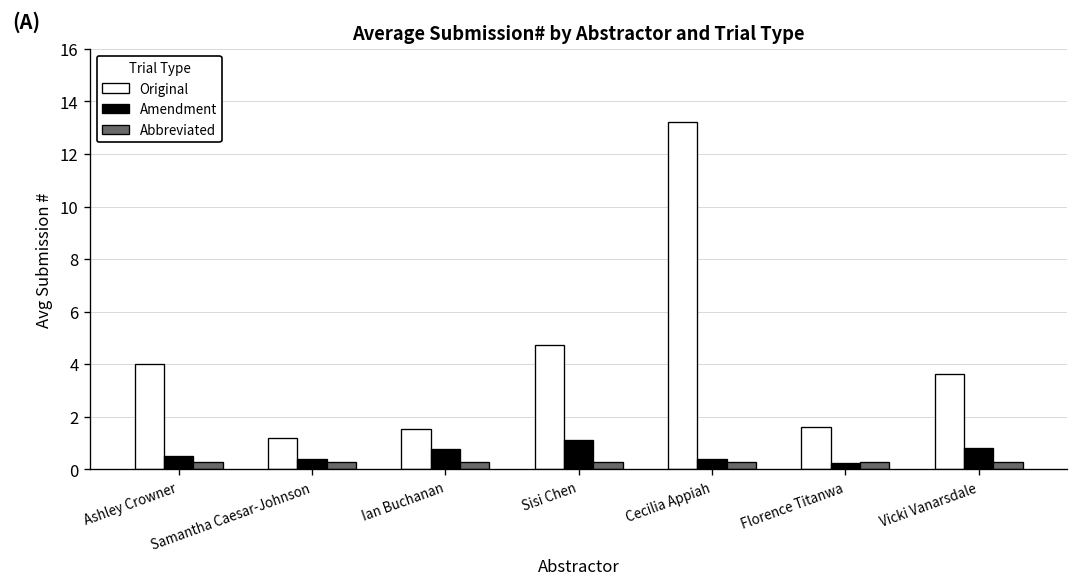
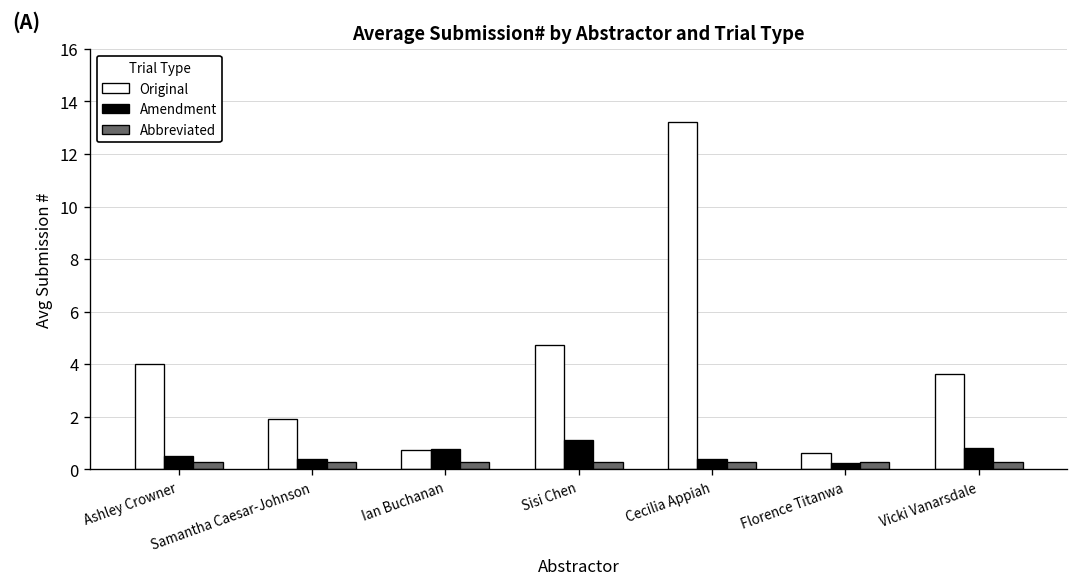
Original, Samantha Caesar-Johnson: 1.2 -> 1.9
Original, Ian Buchanan: 1.5 -> 0.7
Original, Florence Titanwa: 1.6 -> 0.6
